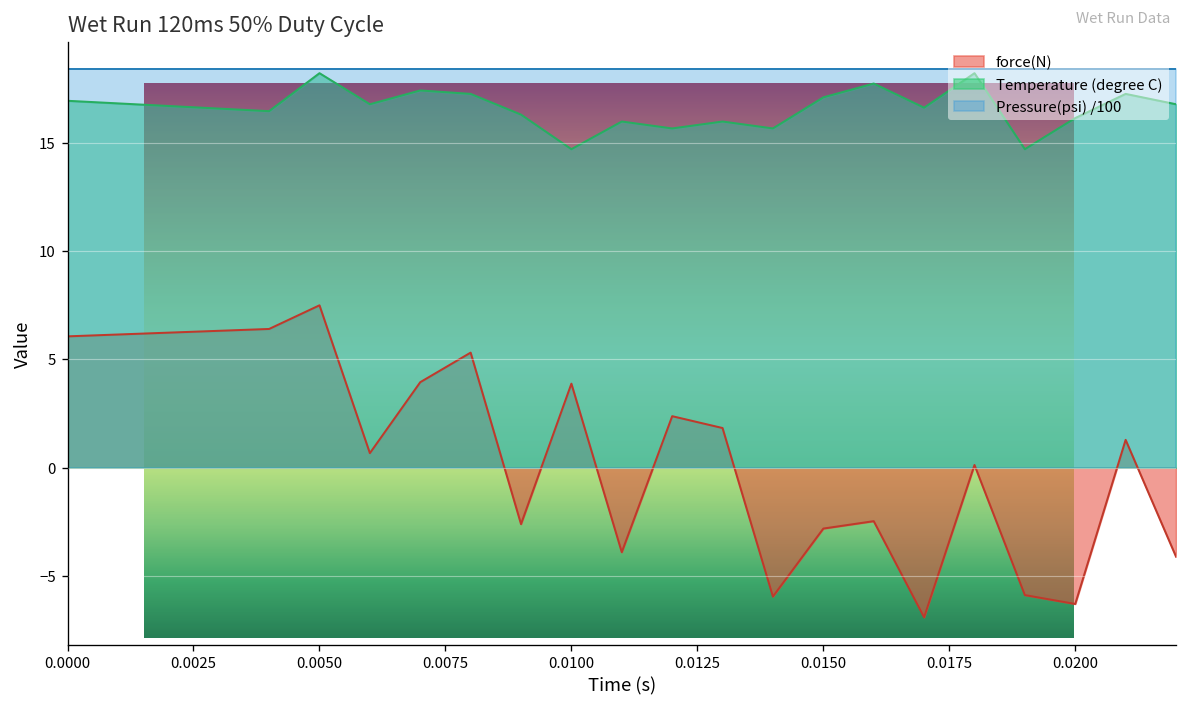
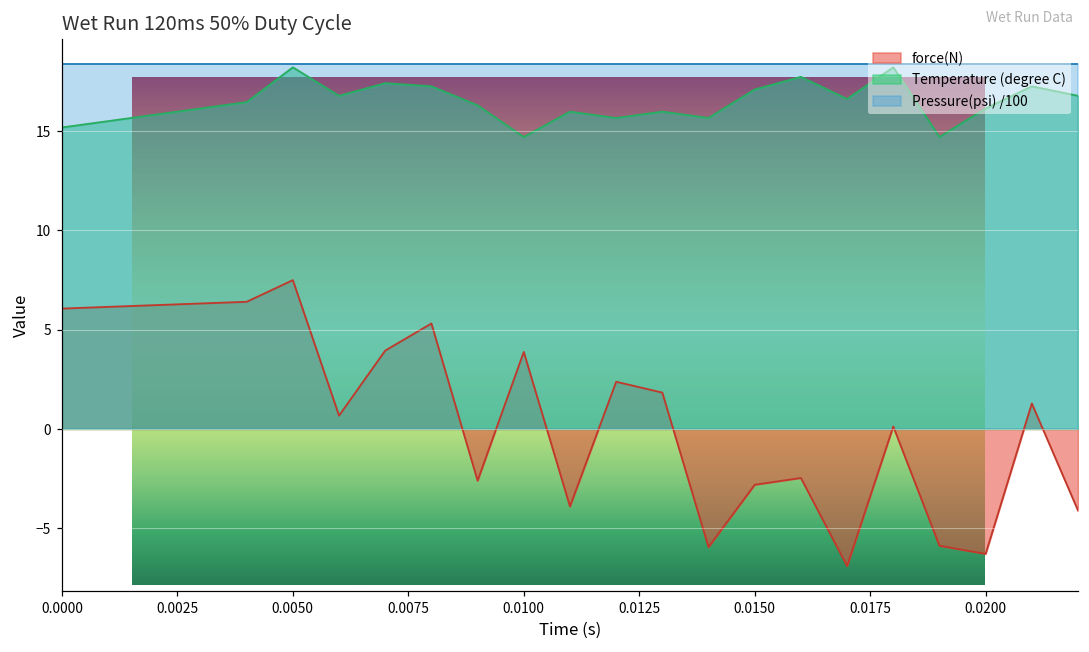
Wet Run 120ms 50% Duty Cycle, Temperature (degree C), 0.0000: 16.9 -> 15.2
